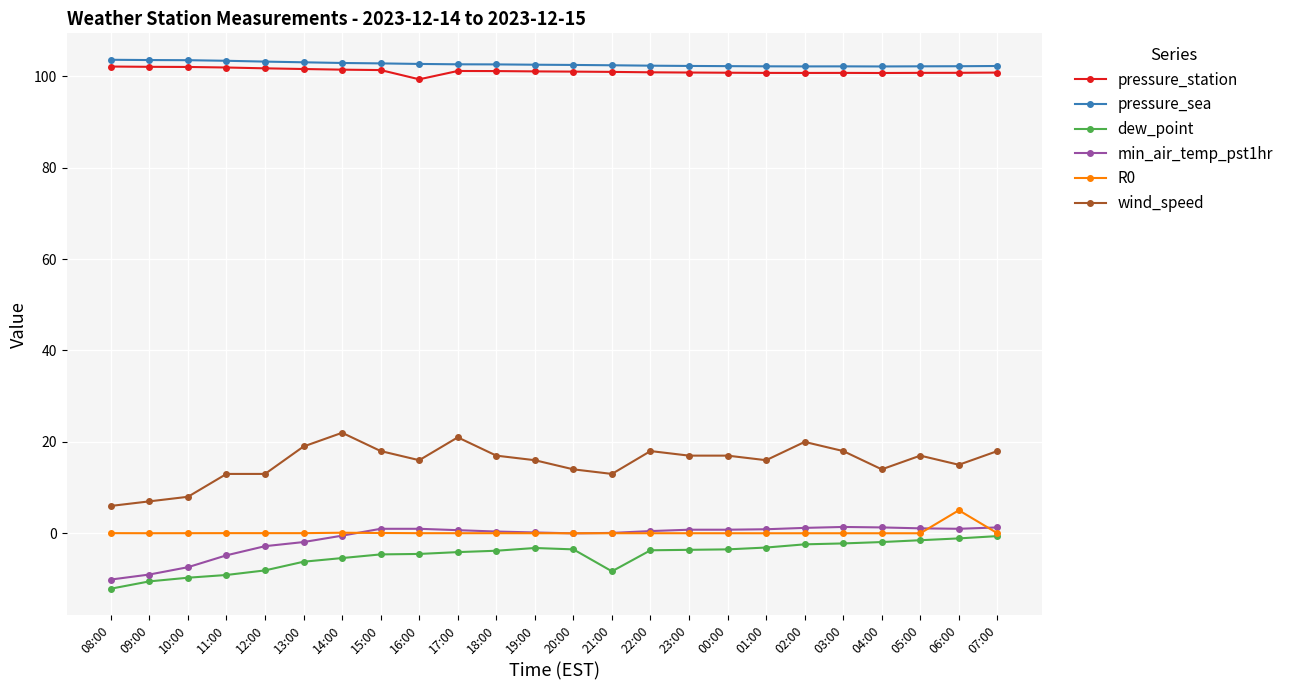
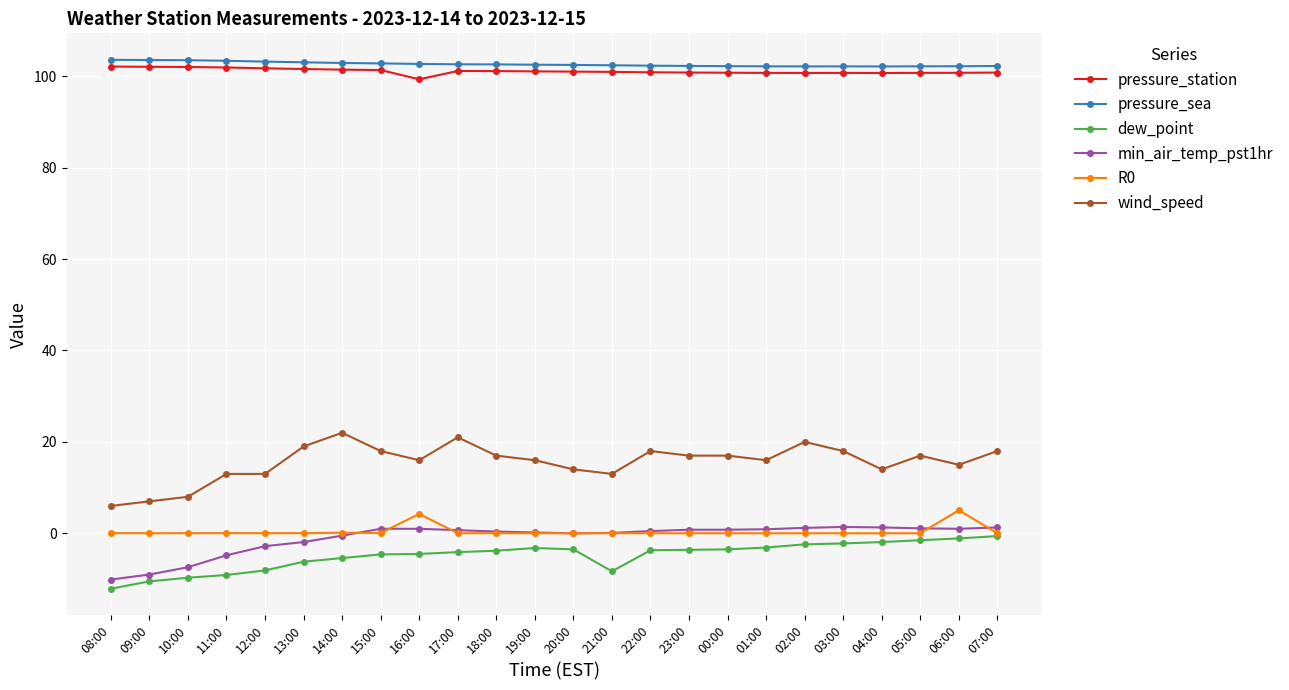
R0, 16:00: 0 -> 4
